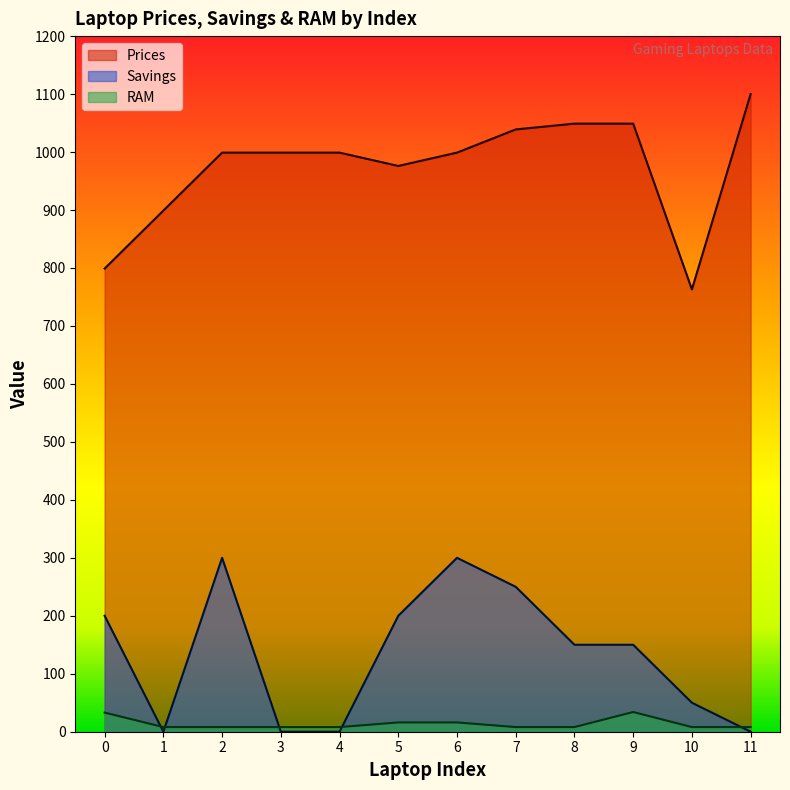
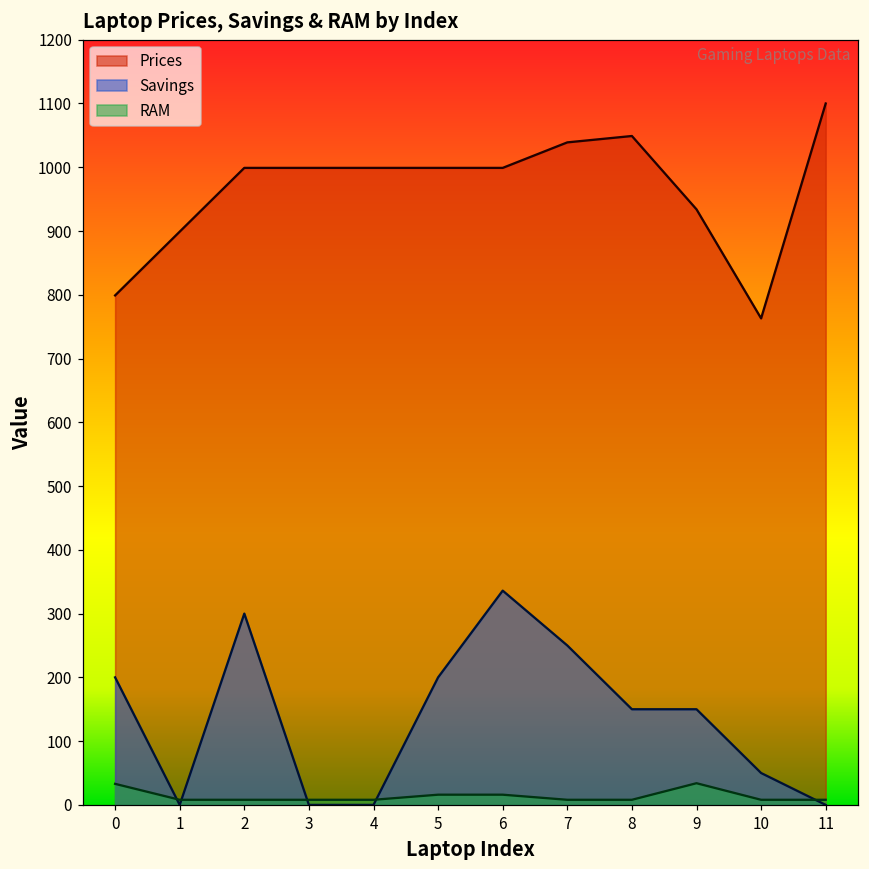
Prices, 5: 980 -> 1000
Savings, 6: 300 -> 340
Prices, 9: 1050 -> 930
